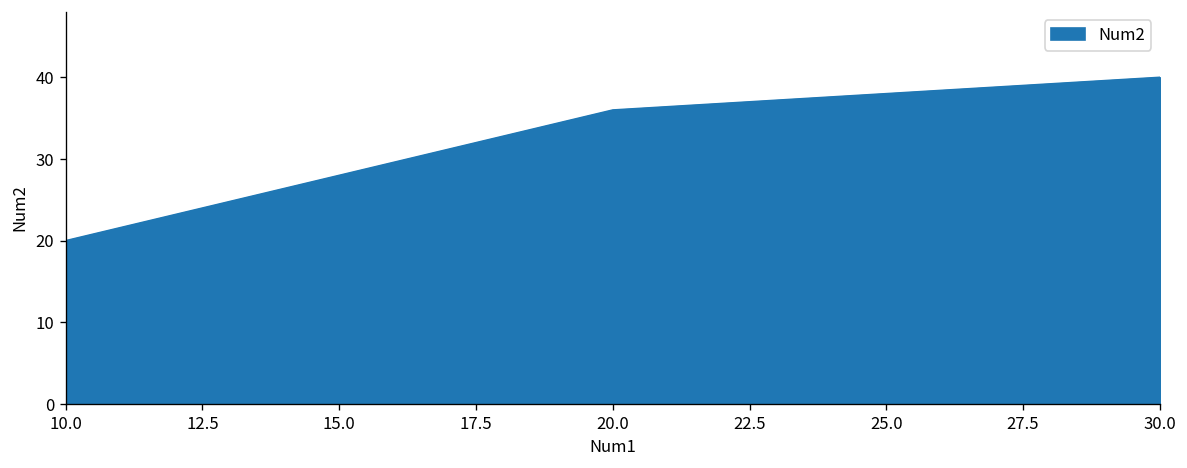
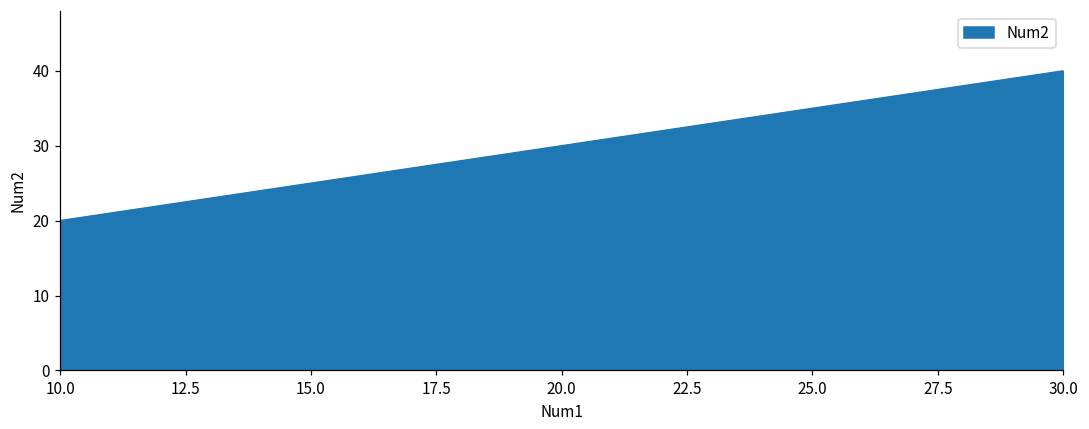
20.0: 36 -> 30
